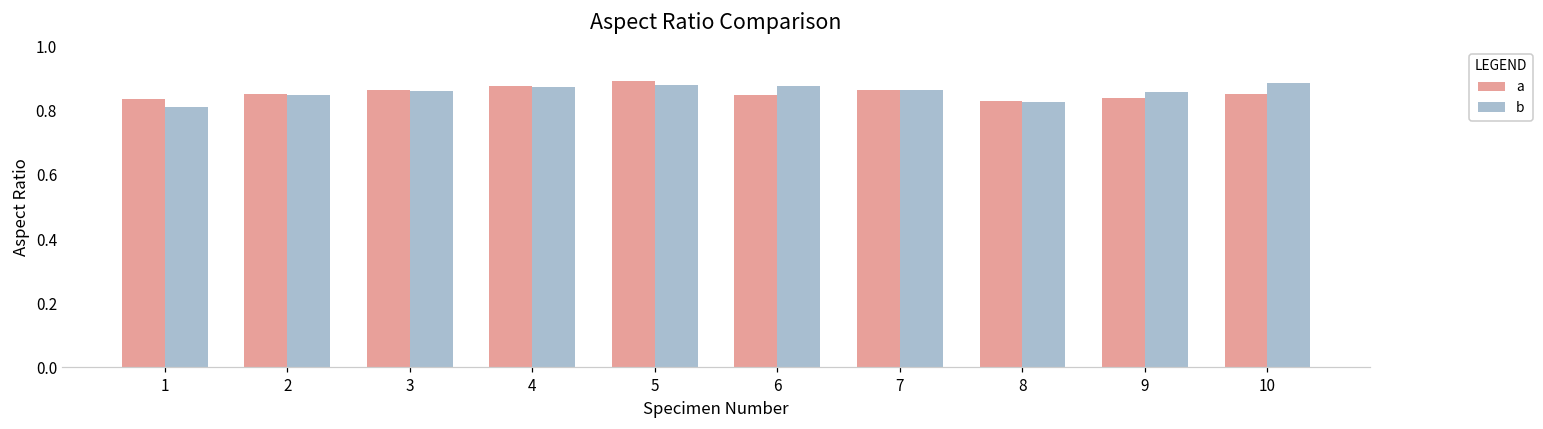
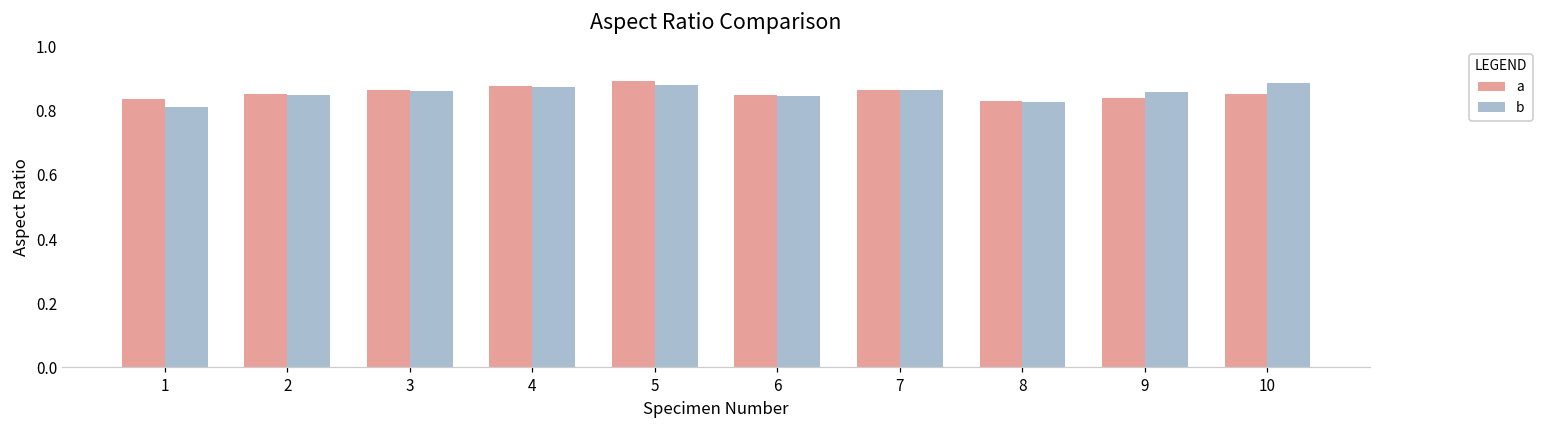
b, 6: 0.88 -> 0.85
